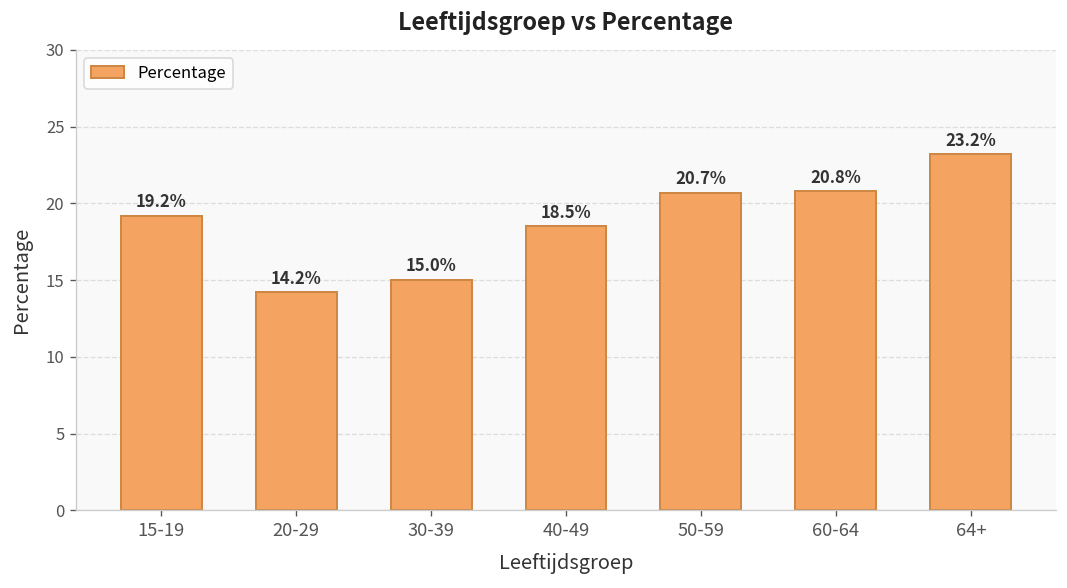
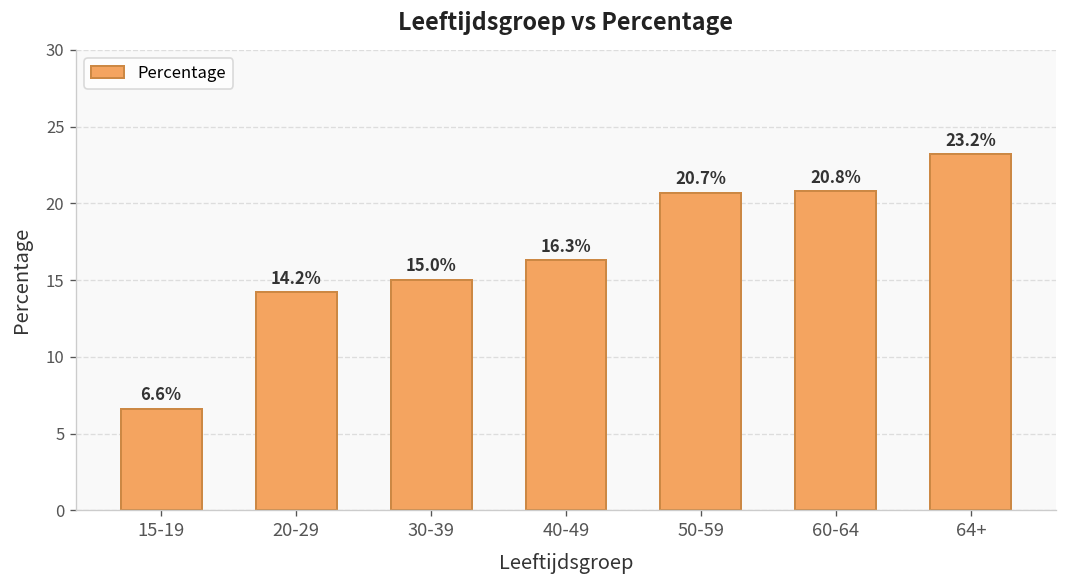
15-19: 19.2% -> 6.6%
40-49: 18.5% -> 16.3%
